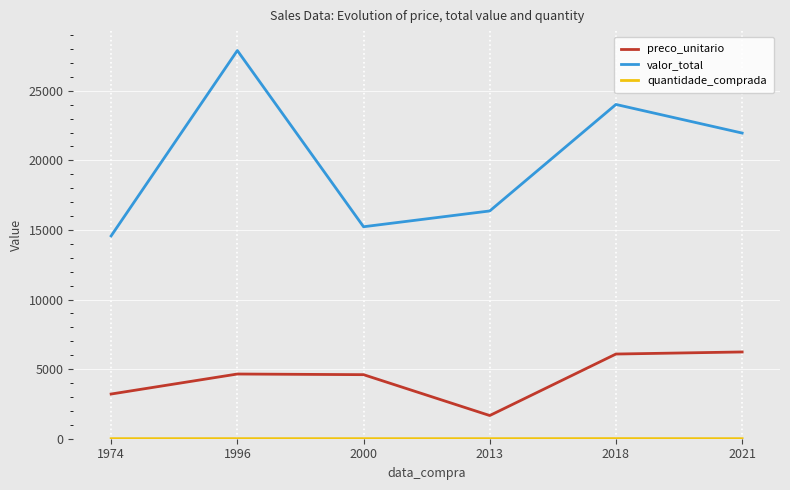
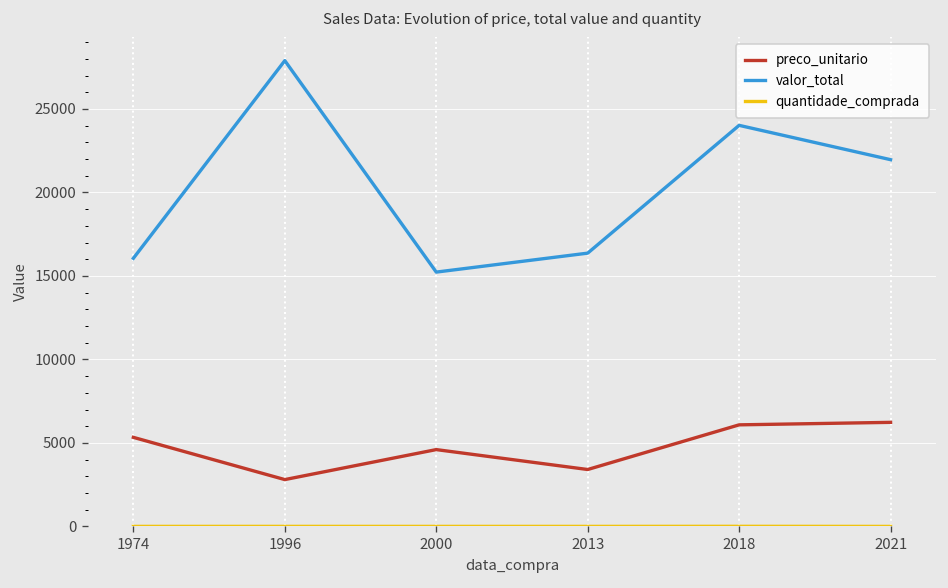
preco_unitario, 1974: 3200 -> 5300
valor_total, 1974: 14600 -> 16100
preco_unitario, 1996: 4600 -> 2800
preco_unitario, 2013: 1700 -> 3400
